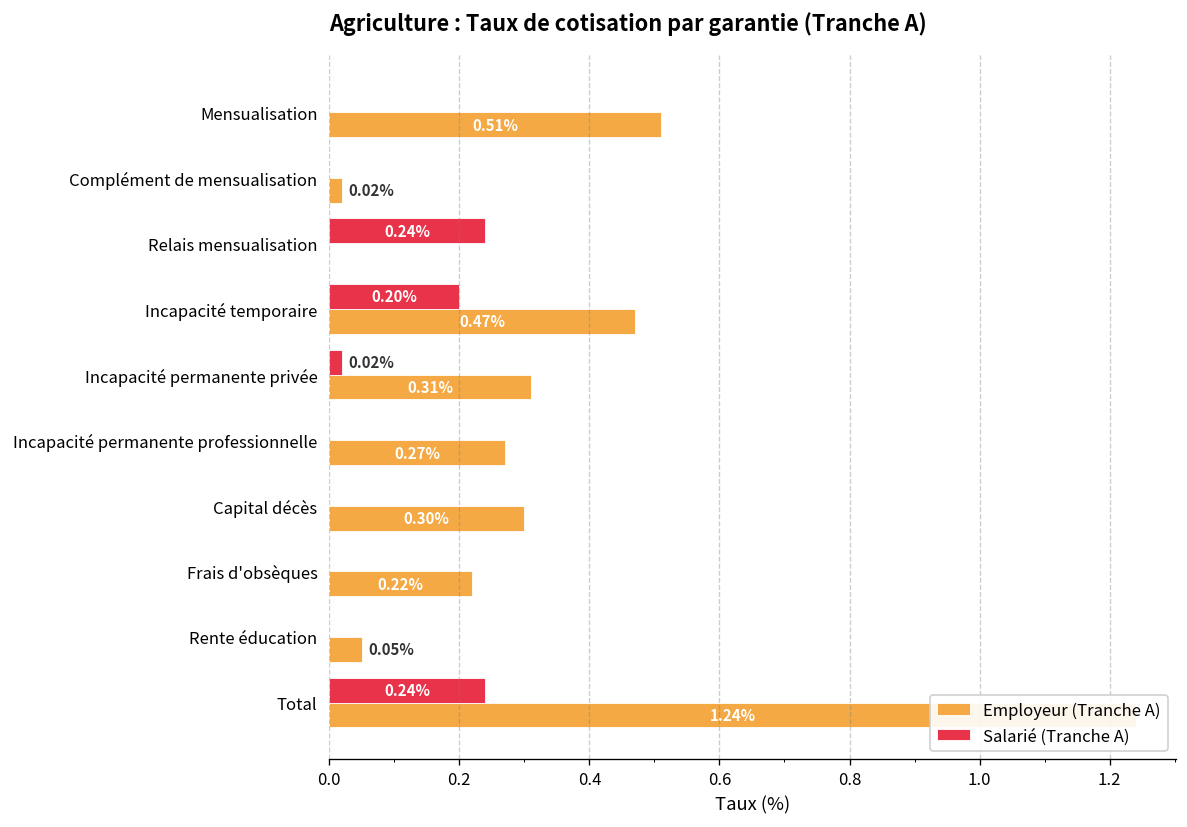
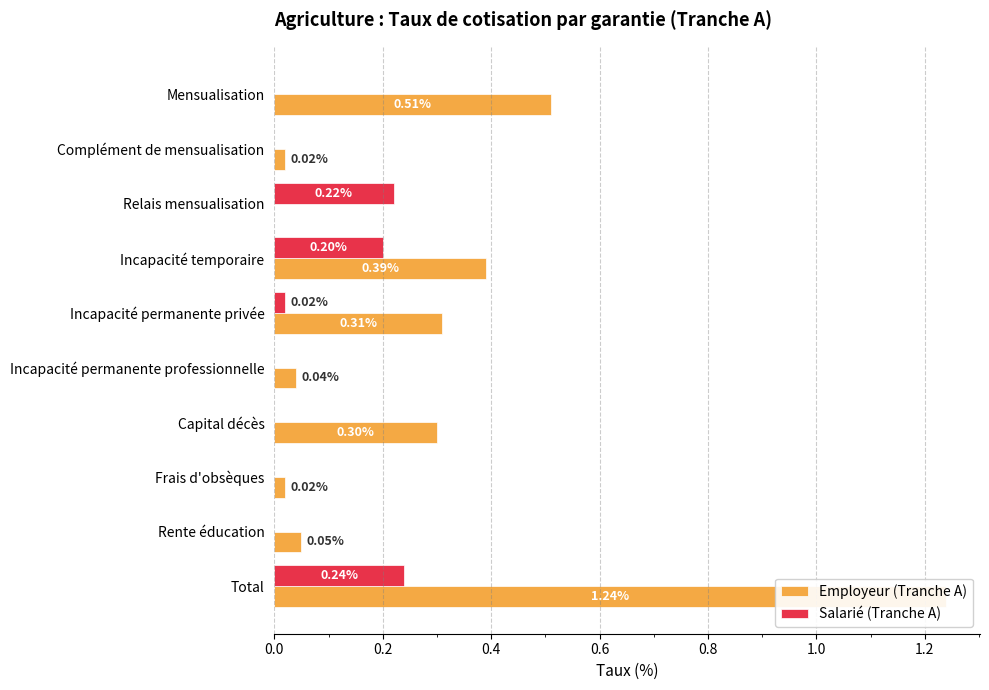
Salarié (Tranche A), Relais mensualisation: 0.24% -> 0.22%
Employeur (Tranche A), Incapacité temporaire: 0.47% -> 0.39%
Employeur (Tranche A), Incapacité permanente professionnelle: 0.27% -> 0.04%
Employeur (Tranche A), Frais d'obsèques: 0.22% -> 0.02%
